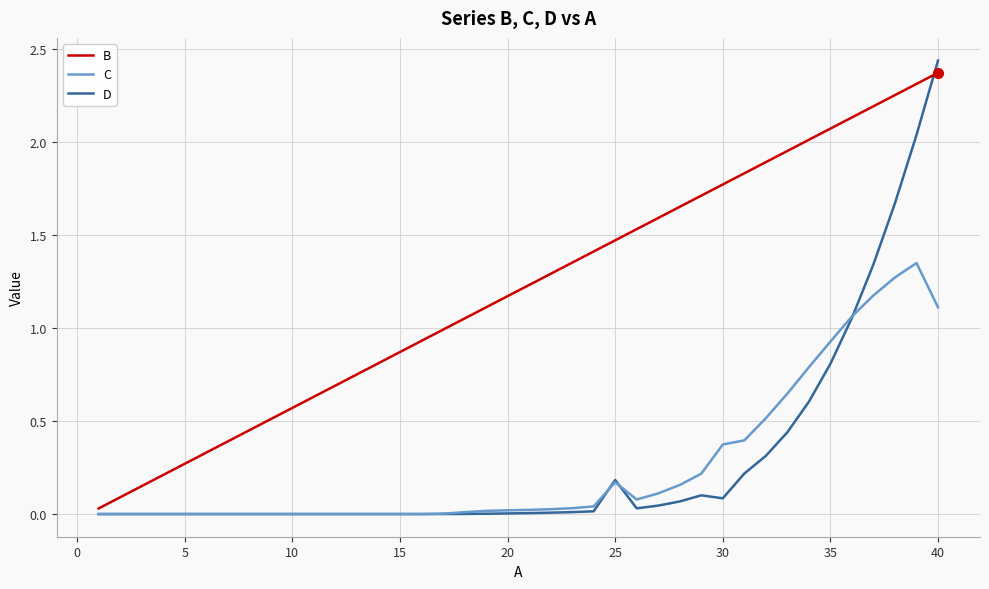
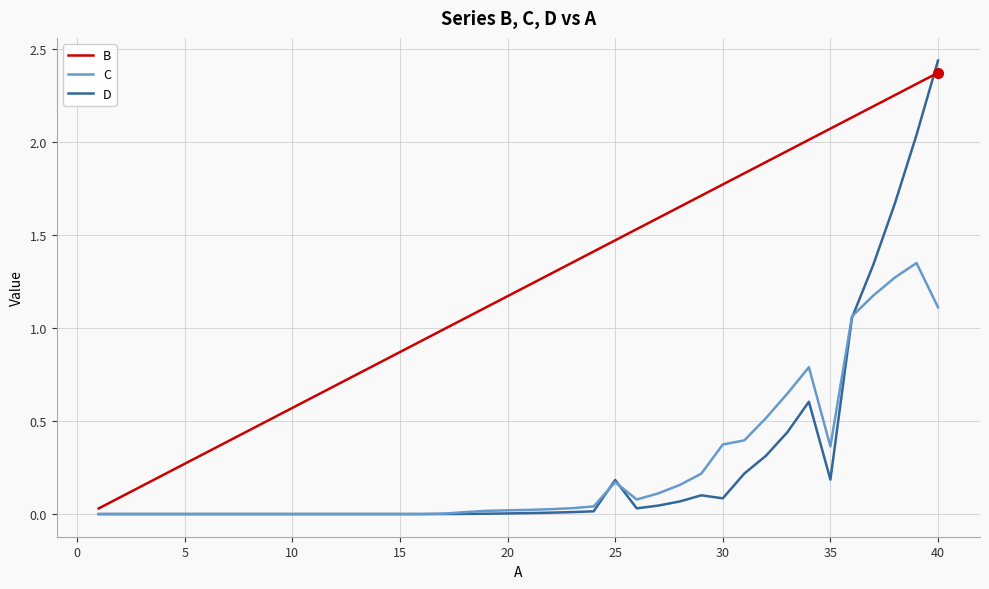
C, 35: 0.93 -> 0.36
D, 35: 0.81 -> 0.18
